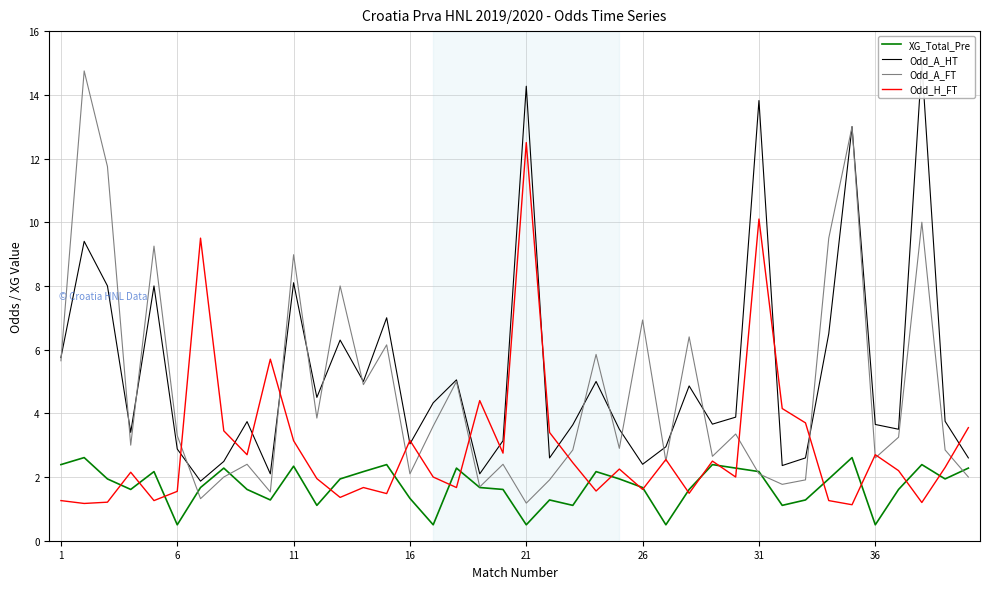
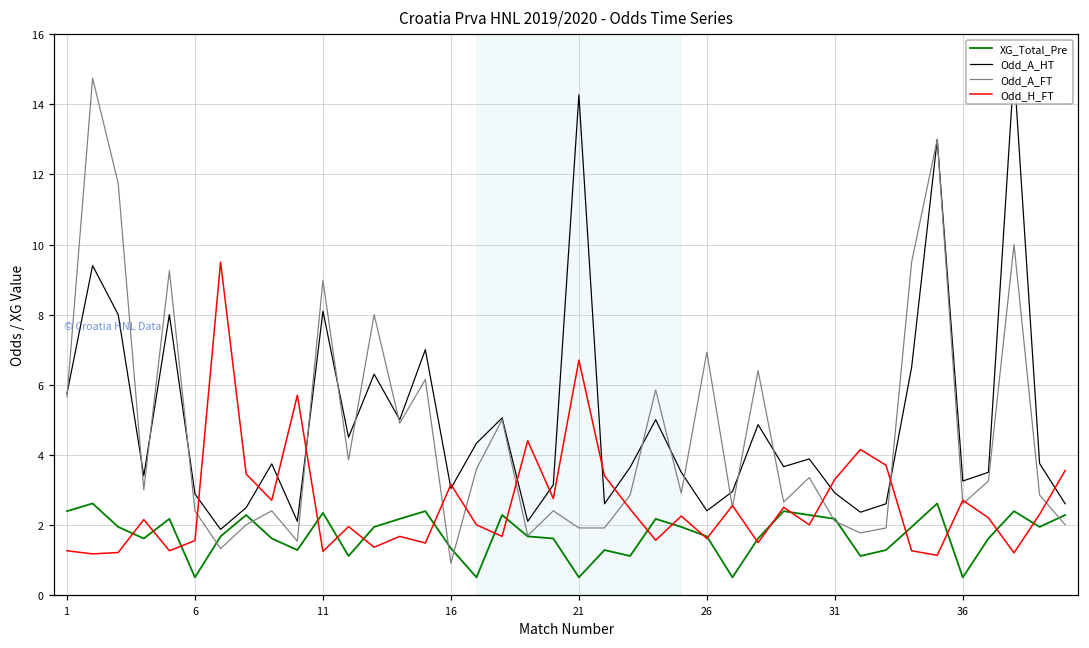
Odd_A_FT, 6: 3.3 -> 2.4
Odd_H_FT, 11: 3.1 -> 1.2
Odd_A_FT, 16: 2.1 -> 0.9
Odd_A_FT, 21: 1.2 -> 1.9
Odd_H_FT, 21: 12.5 -> 6.7
Odd_A_HT, 31: 13.8 -> 2.9
Odd_H_FT, 31: 10.1 -> 3.3
Odd_A_HT, 36: 3.7 -> 3.3
